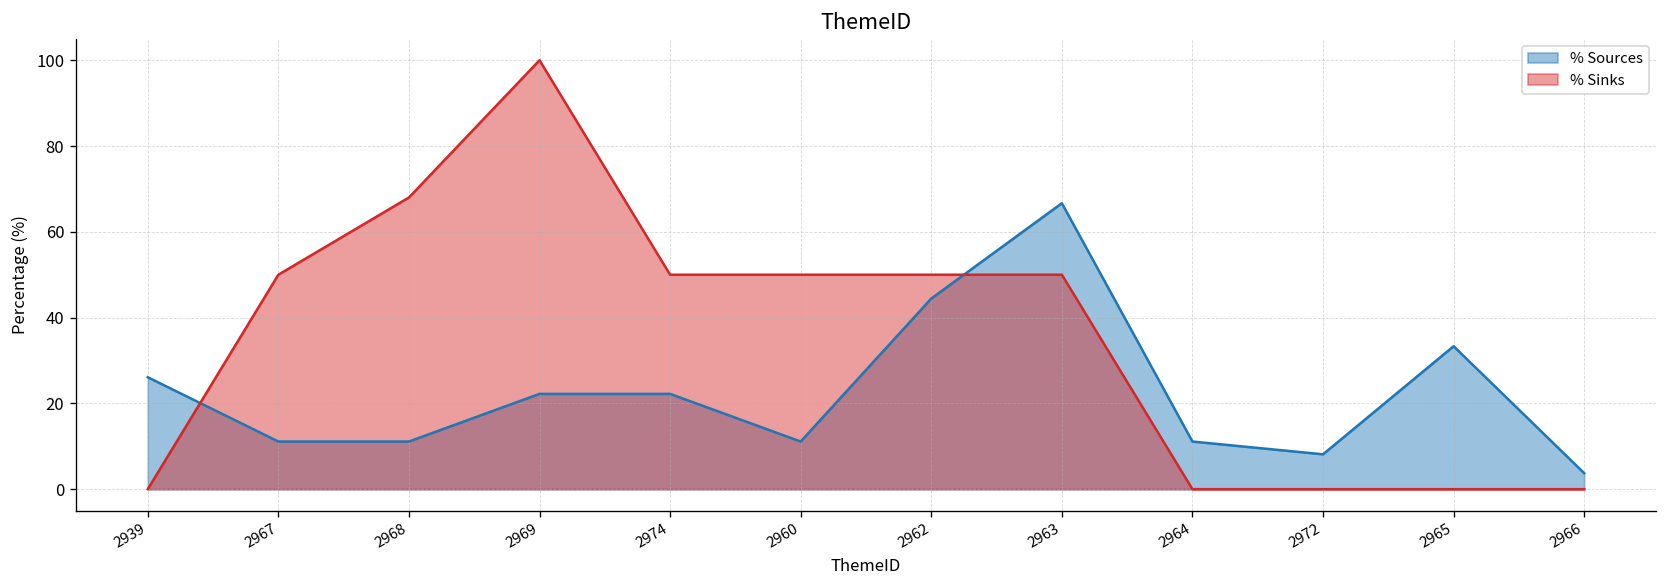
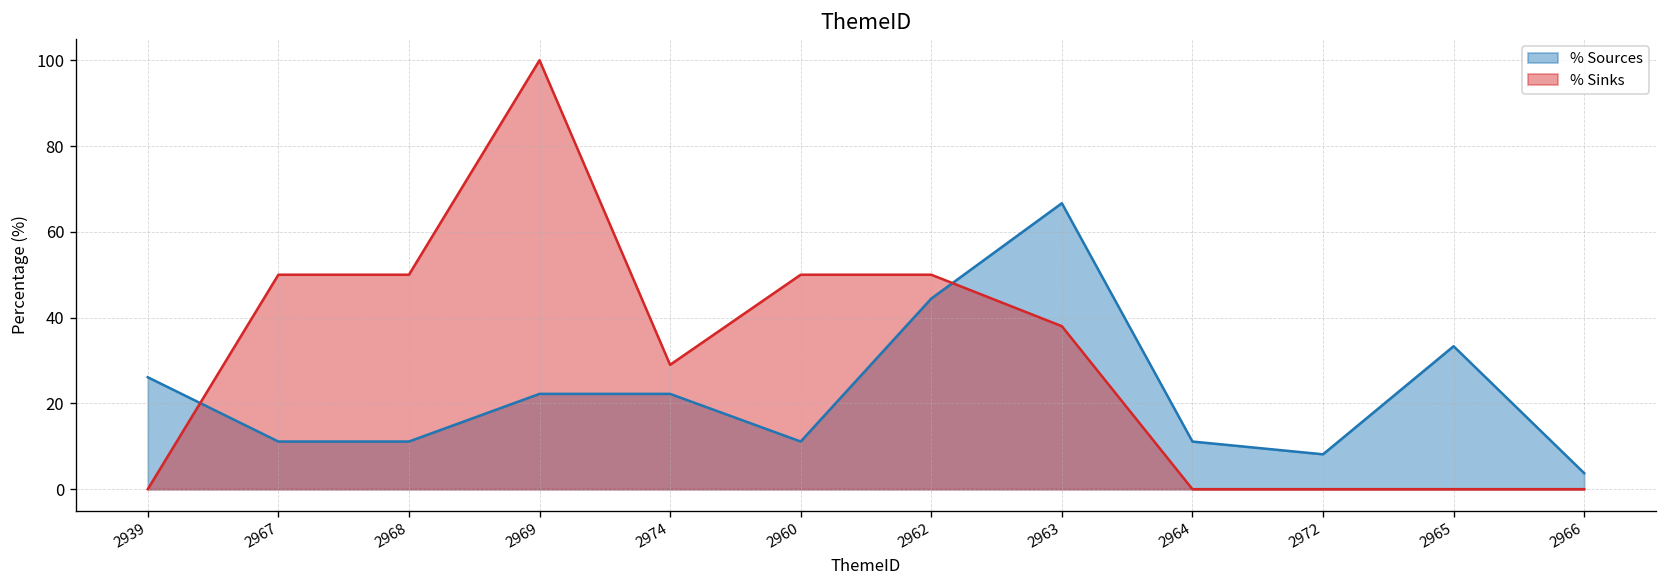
% Sinks, 2968: 68 -> 50
% Sinks, 2974: 50 -> 29
% Sinks, 2963: 50 -> 38
